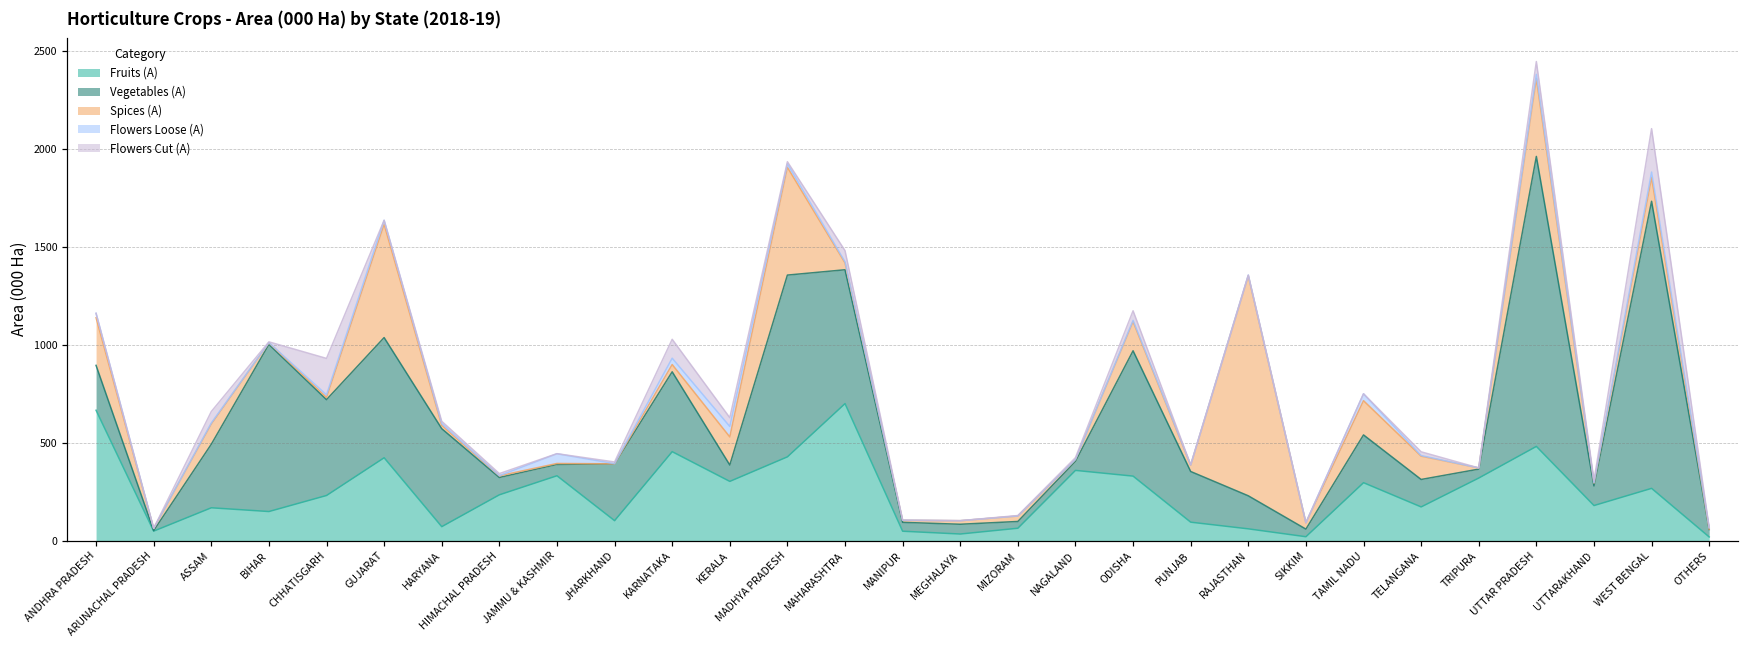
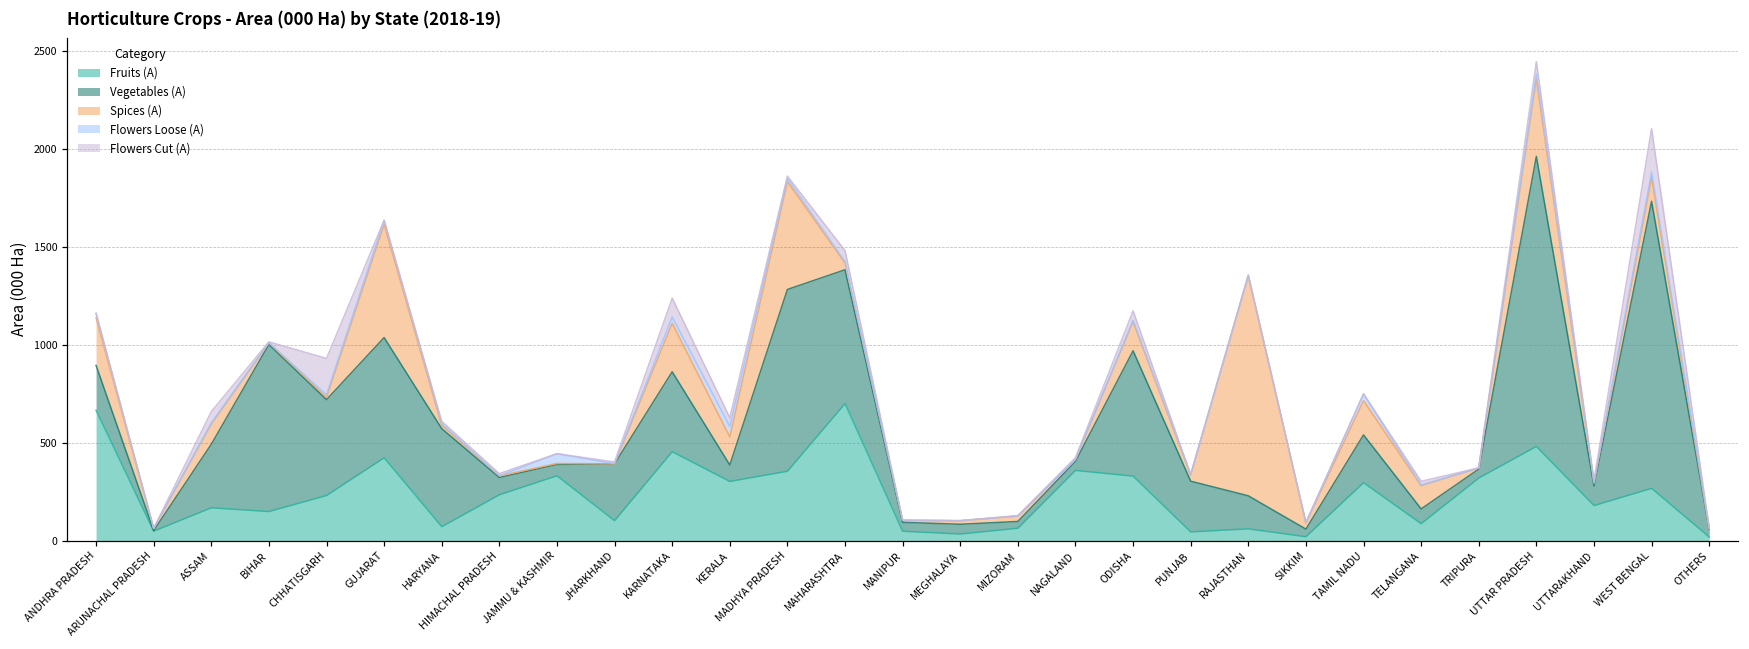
Spices (A), KARNATAKA: 40 -> 250
Fruits (A), MADHYA PRADESH: 430 -> 350
Fruits (A), PUNJAB: 90 -> 40
Fruits (A), TELANGANA: 170 -> 90
Vegetables (A), TELANGANA: 140 -> 80
